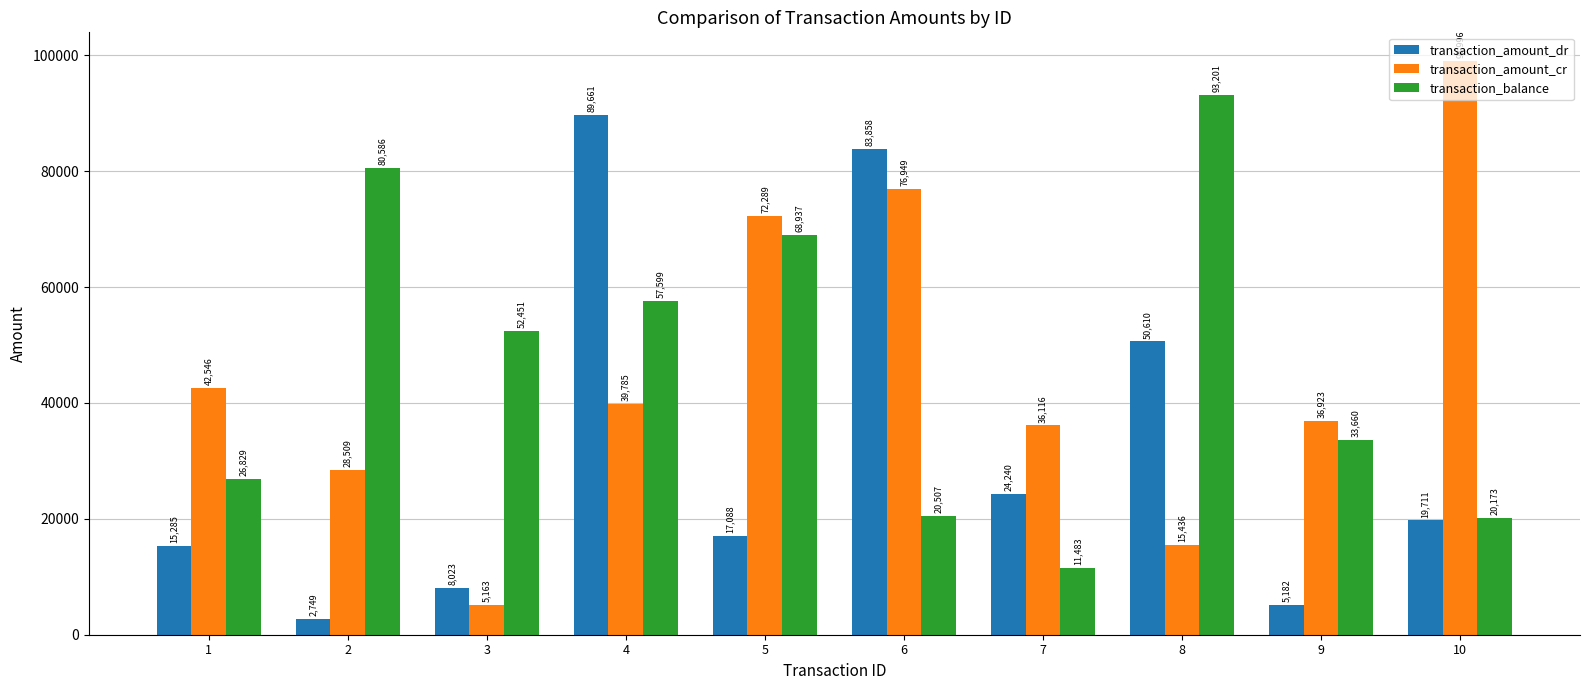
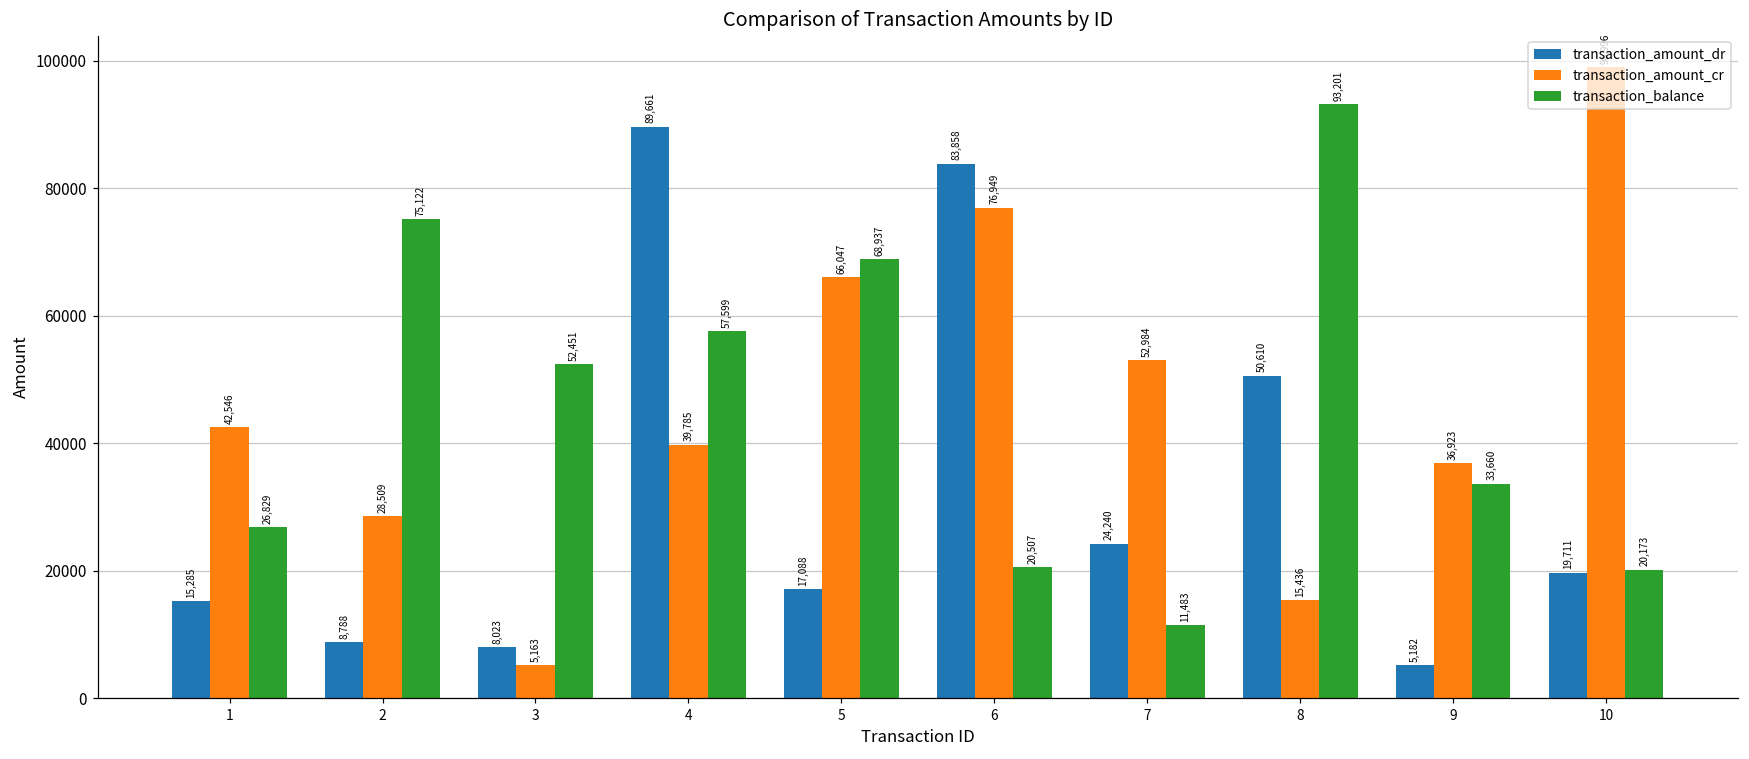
transaction_amount_dr, 2: 2,749 -> 8,788
transaction_balance, 2: 80,586 -> 75,122
transaction_amount_cr, 5: 72,289 -> 66,047
transaction_amount_cr, 7: 36,116 -> 52,984
